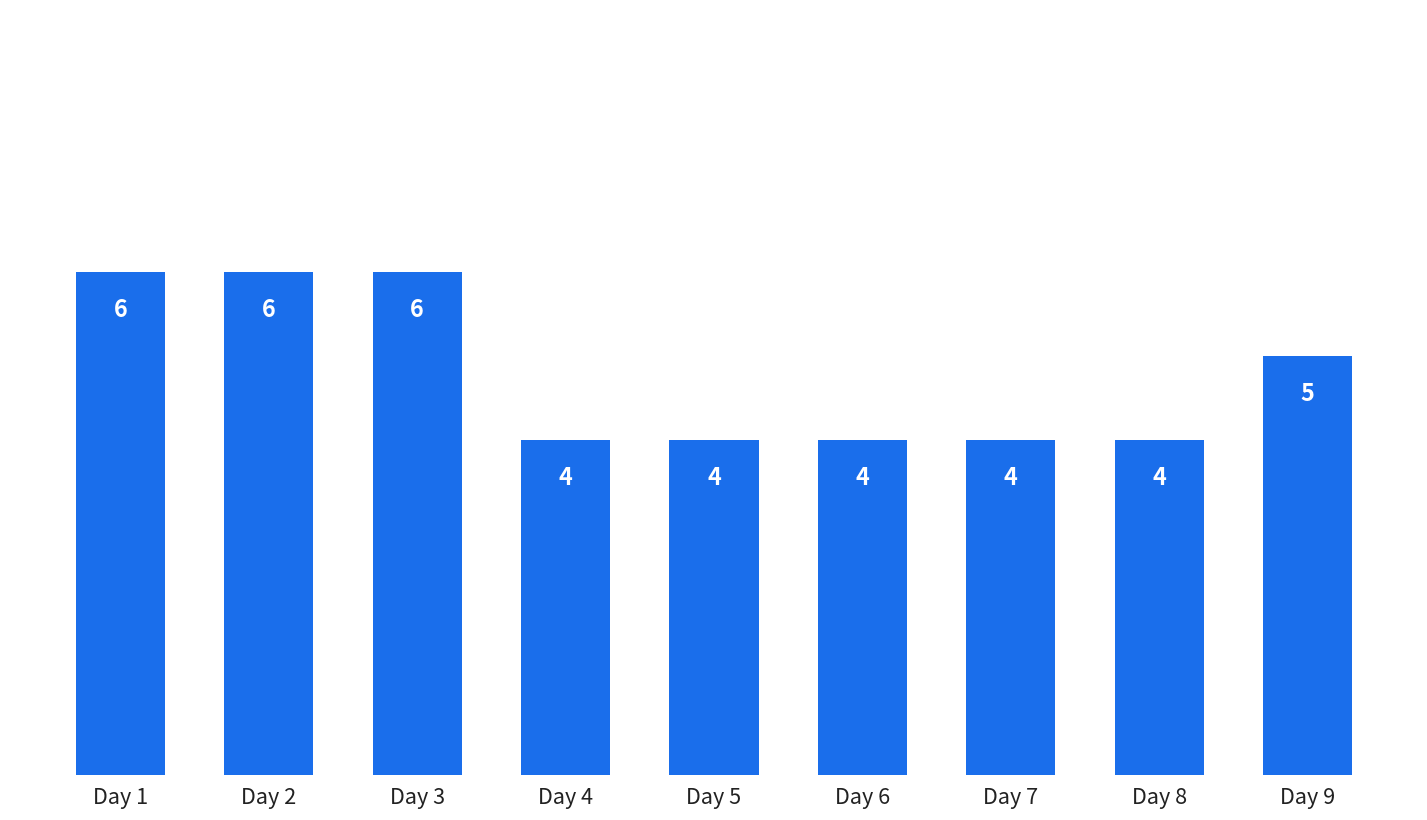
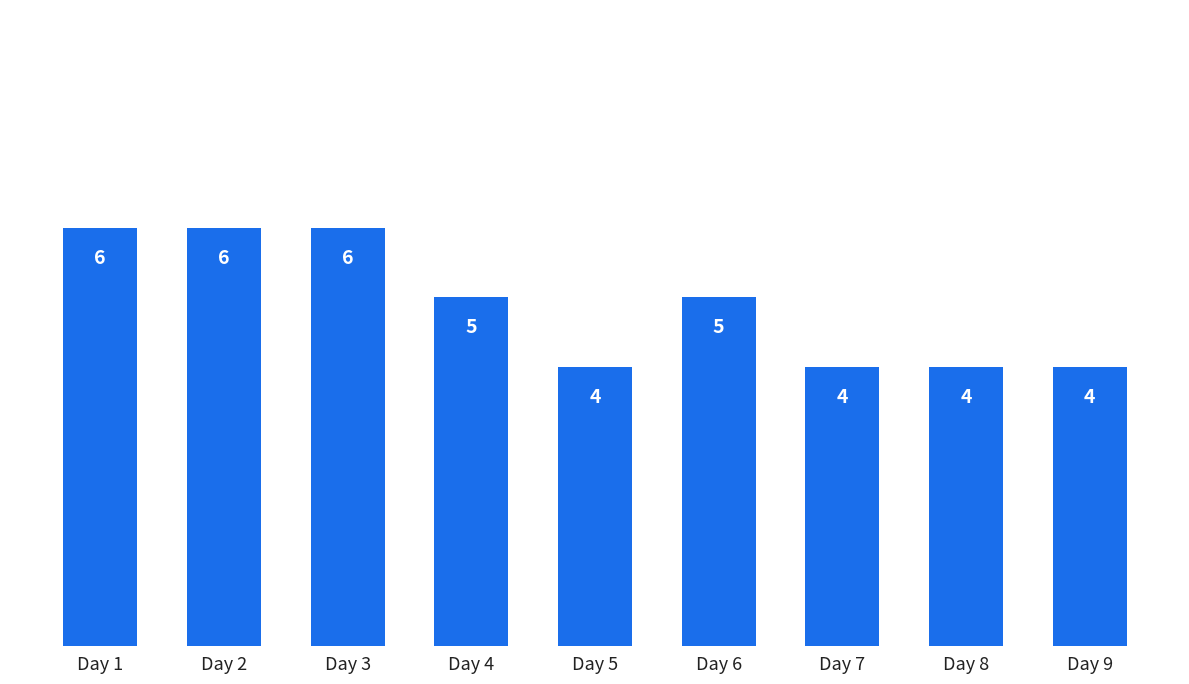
Day 4: 4 -> 5
Day 6: 4 -> 5
Day 9: 5 -> 4
